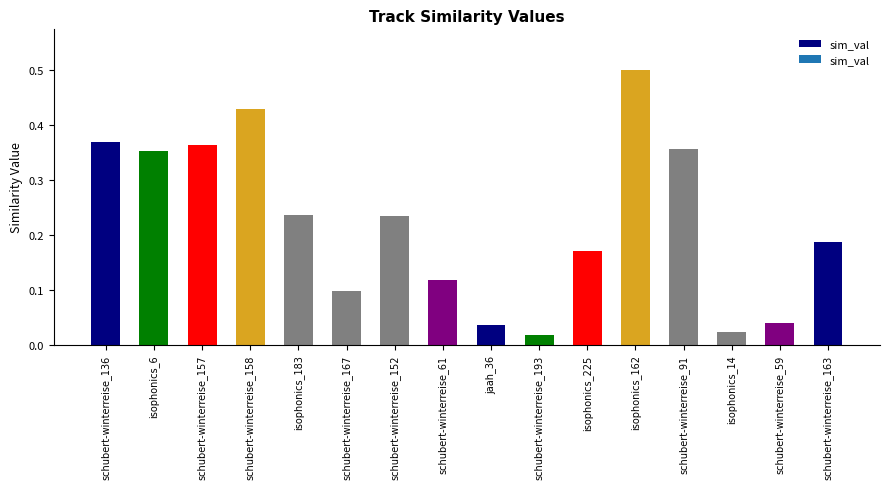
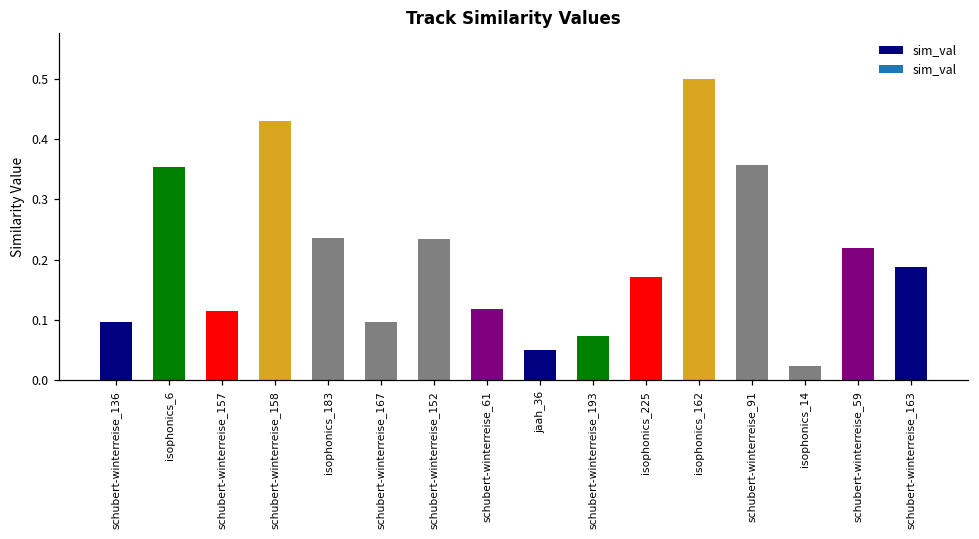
schubert-winterreise_136: 0.37 -> 0.10
schubert-winterreise_157: 0.36 -> 0.12
jaah_36: 0.04 -> 0.05
schubert-winterreise_193: 0.02 -> 0.07
schubert-winterreise_59: 0.04 -> 0.22
